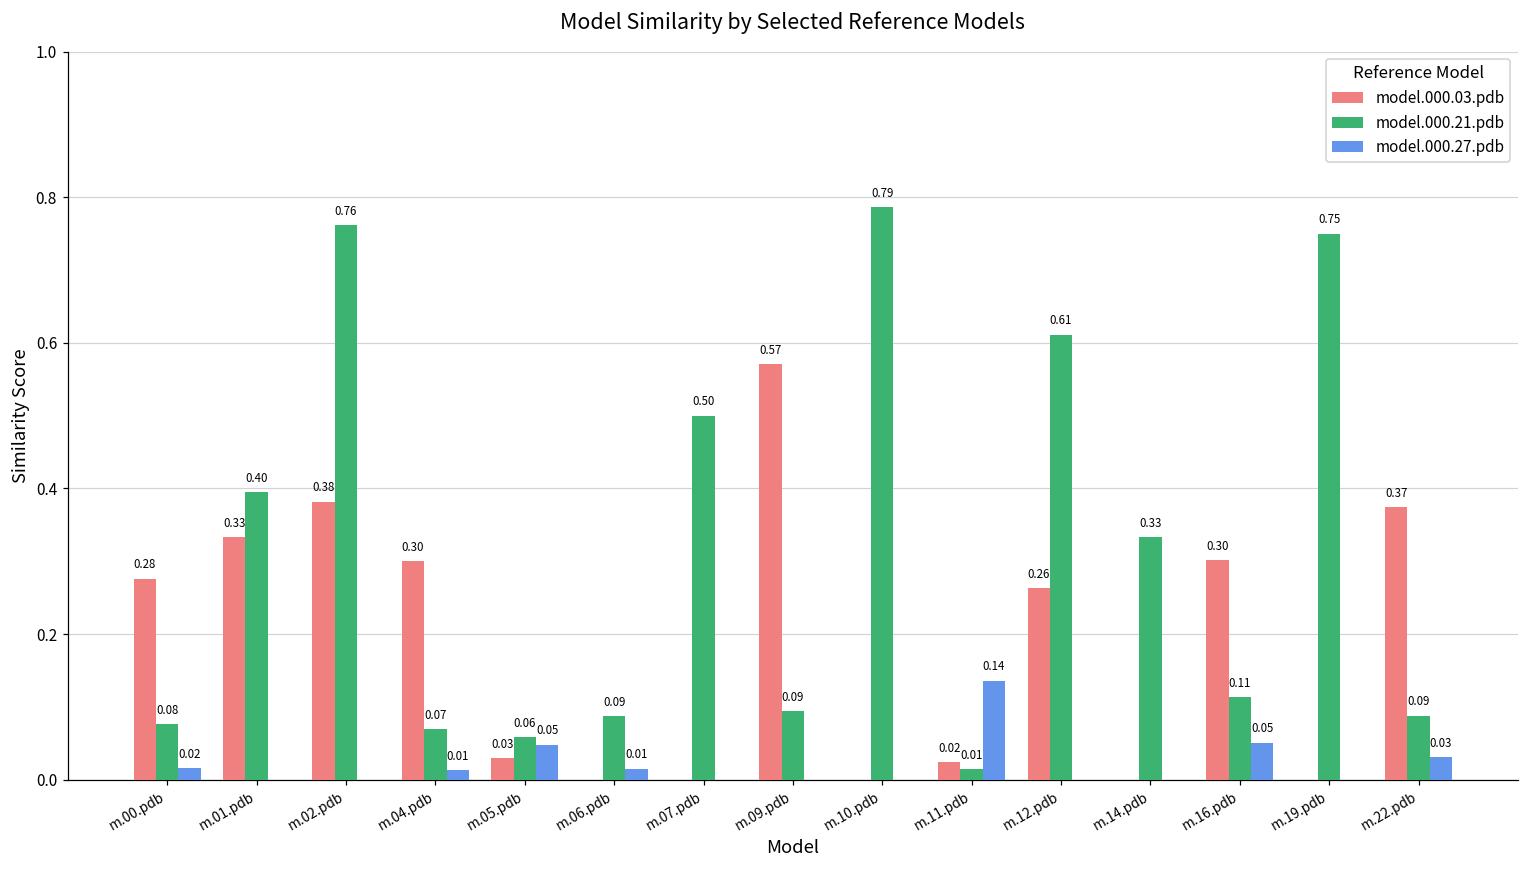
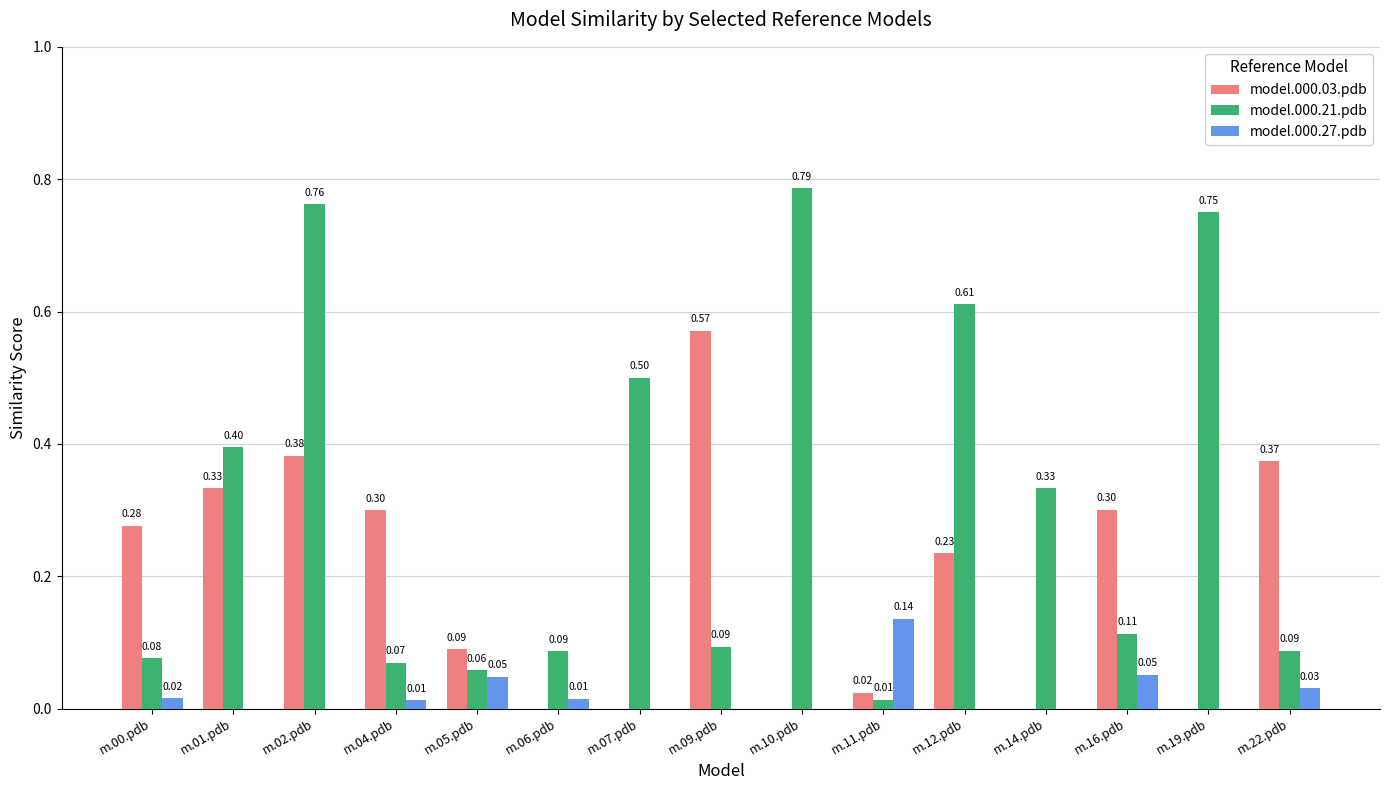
model.000.03.pdb, m.05.pdb: 0.03 -> 0.09
model.000.03.pdb, m.12.pdb: 0.26 -> 0.23
